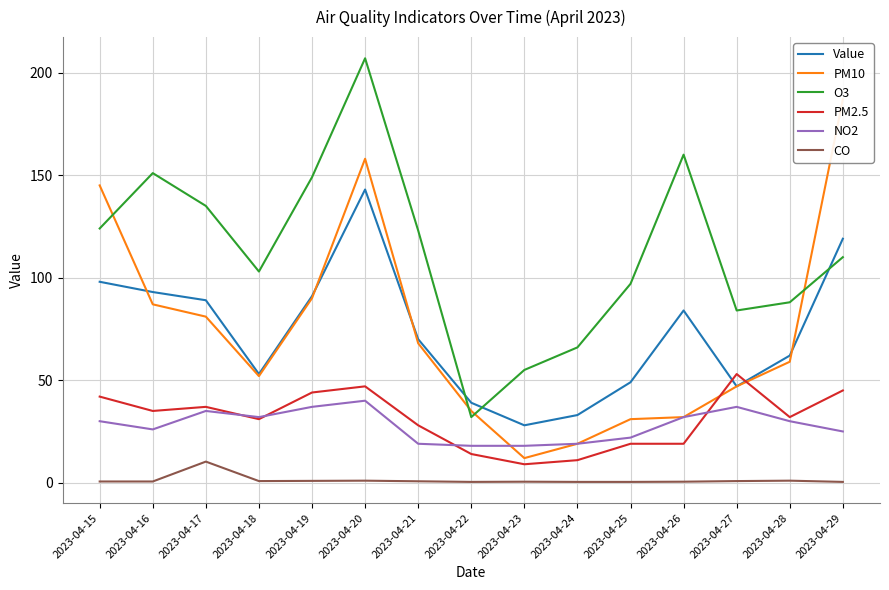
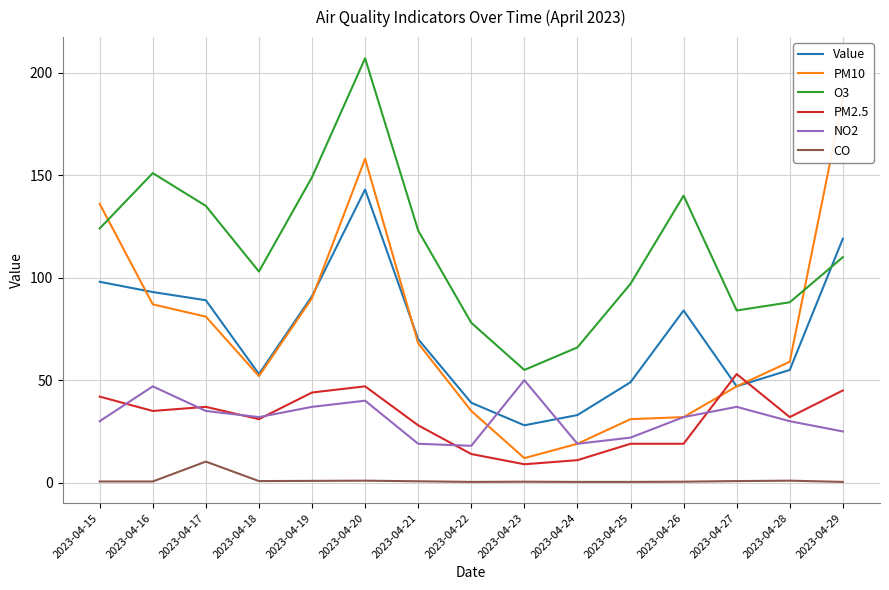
PM10, 2023-04-15: 145 -> 136
NO2, 2023-04-16: 26 -> 47
O3, 2023-04-22: 32 -> 78
NO2, 2023-04-23: 18 -> 50
O3, 2023-04-26: 160 -> 140
Value, 2023-04-28: 62 -> 55
